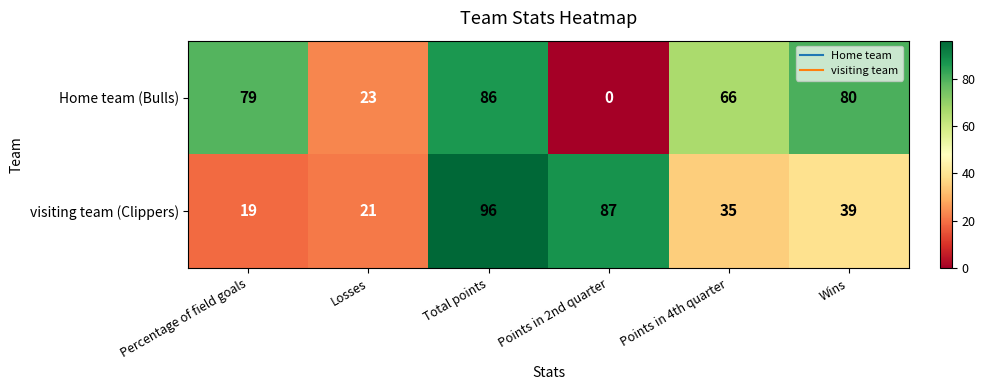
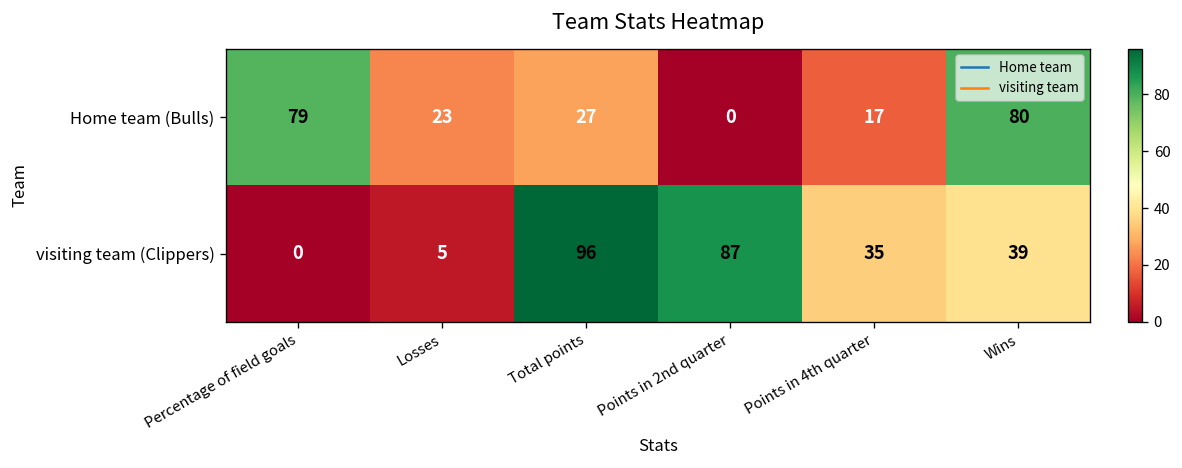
Home team (Bulls), Total points: 86 -> 27
Home team (Bulls), Points in 4th quarter: 66 -> 17
visiting team (Clippers), Percentage of field goals: 19 -> 0
visiting team (Clippers), Losses: 21 -> 5
